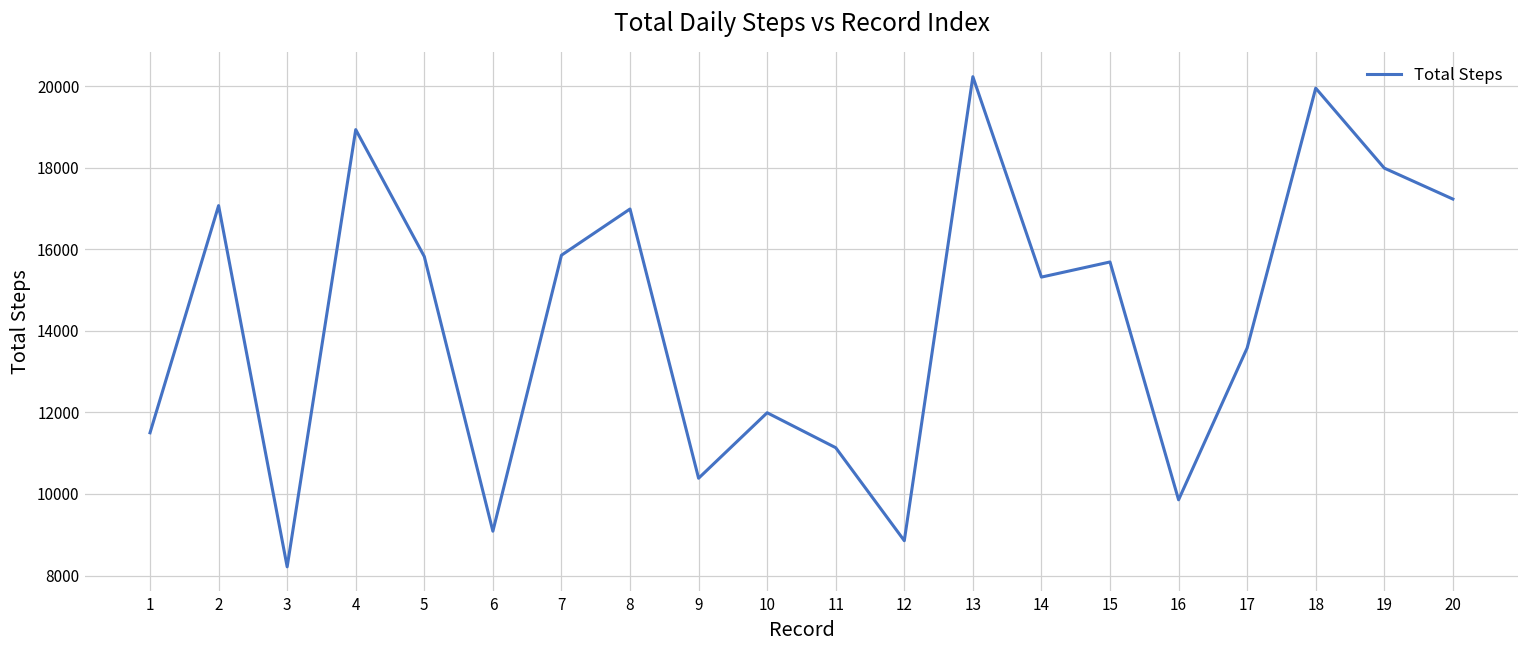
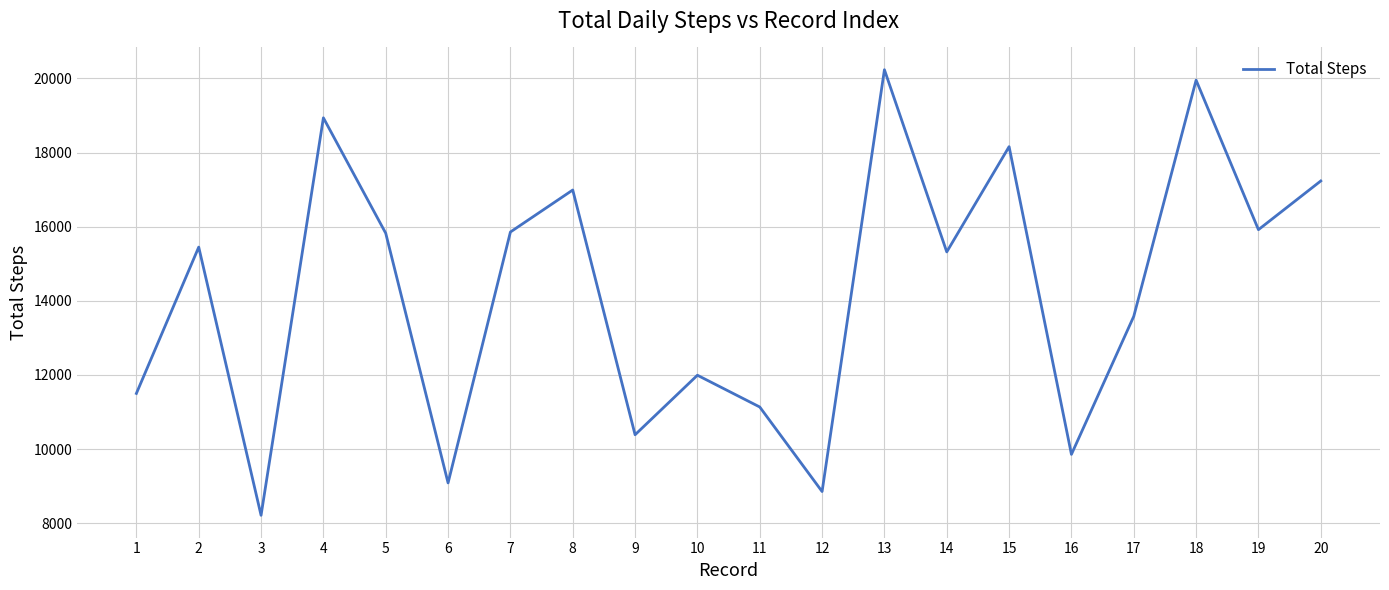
2: 17100 -> 15400
15: 15700 -> 18200
19: 18000 -> 15900
